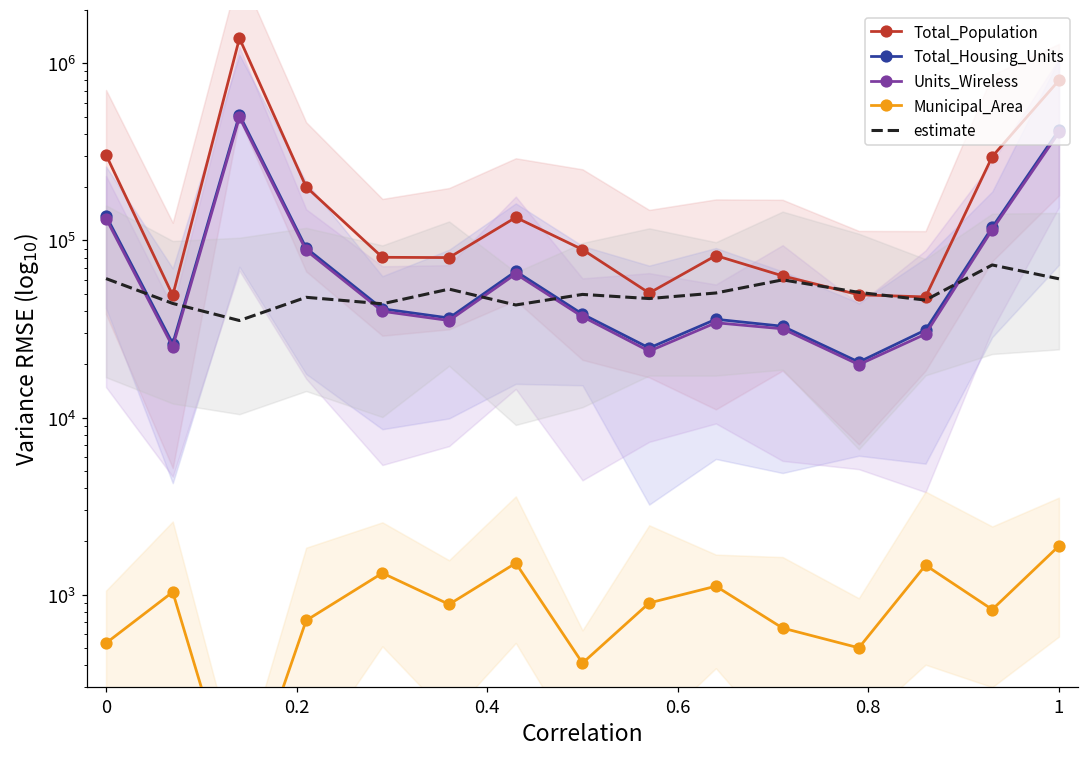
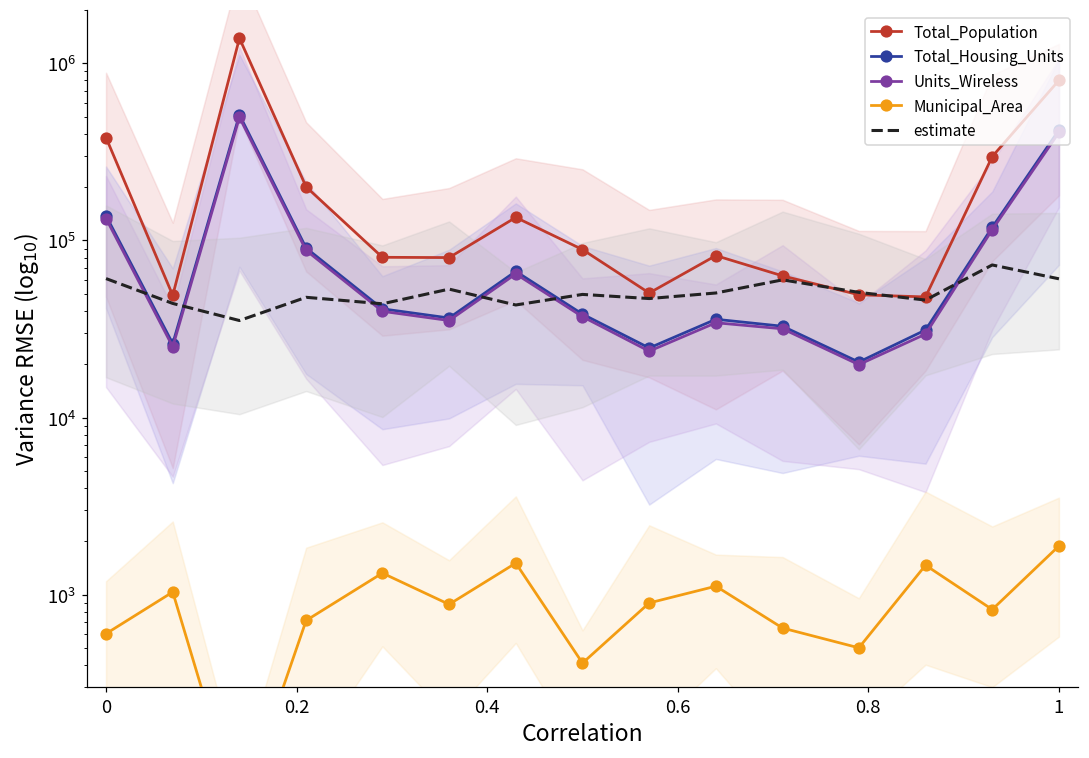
Total_Population, 0: 300000 -> 380000
Municipal_Area, 0: 530 -> 600
